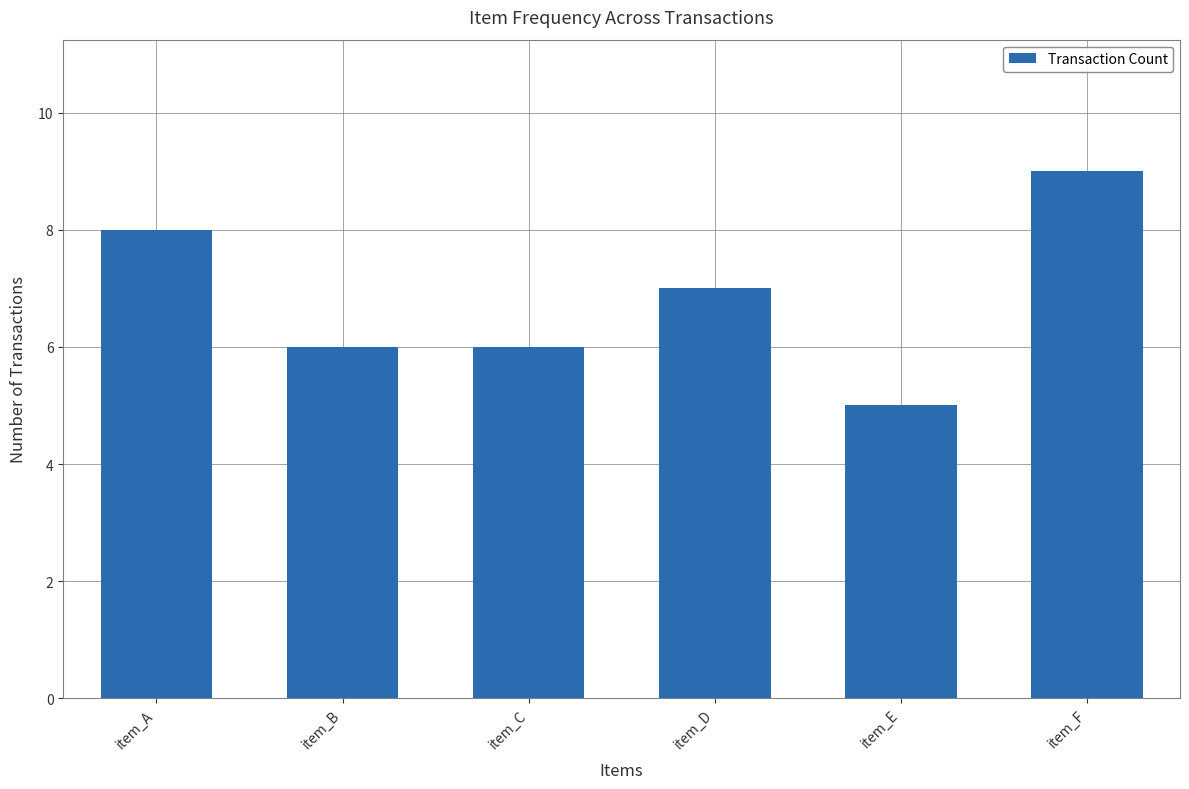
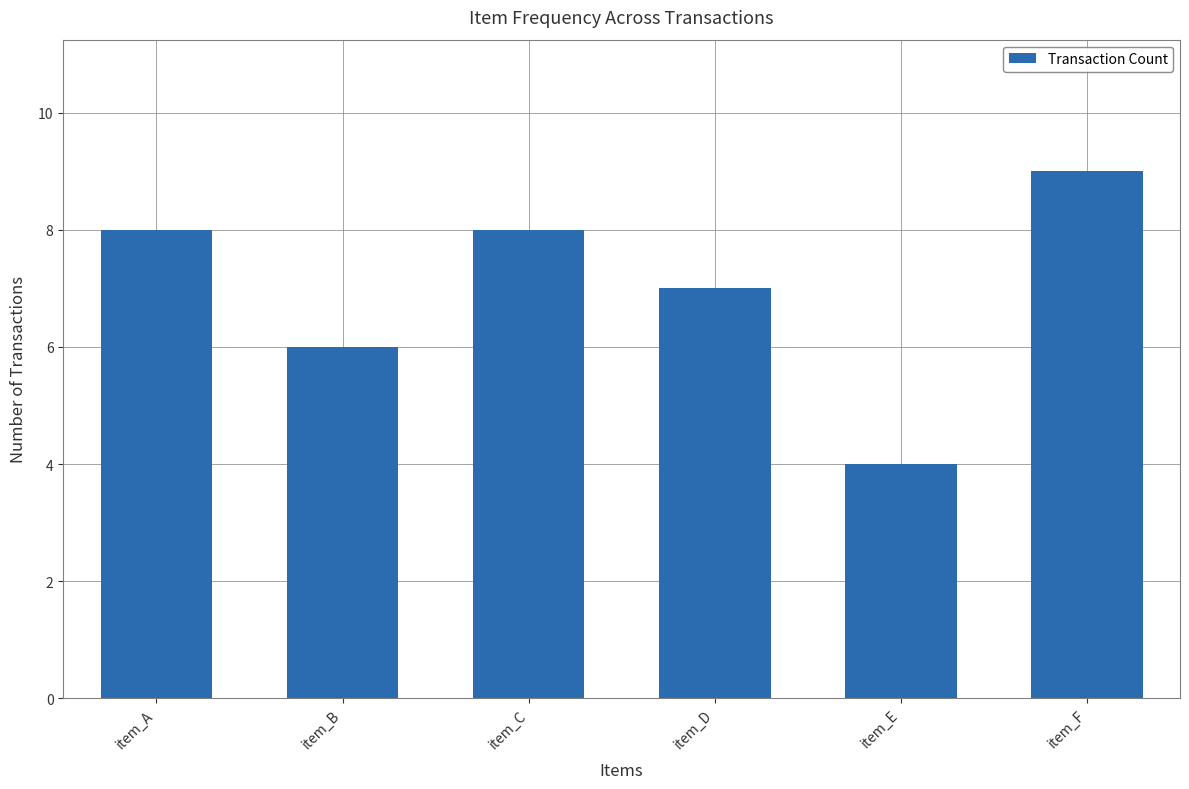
item_C: 6 -> 8
item_E: 5 -> 4
